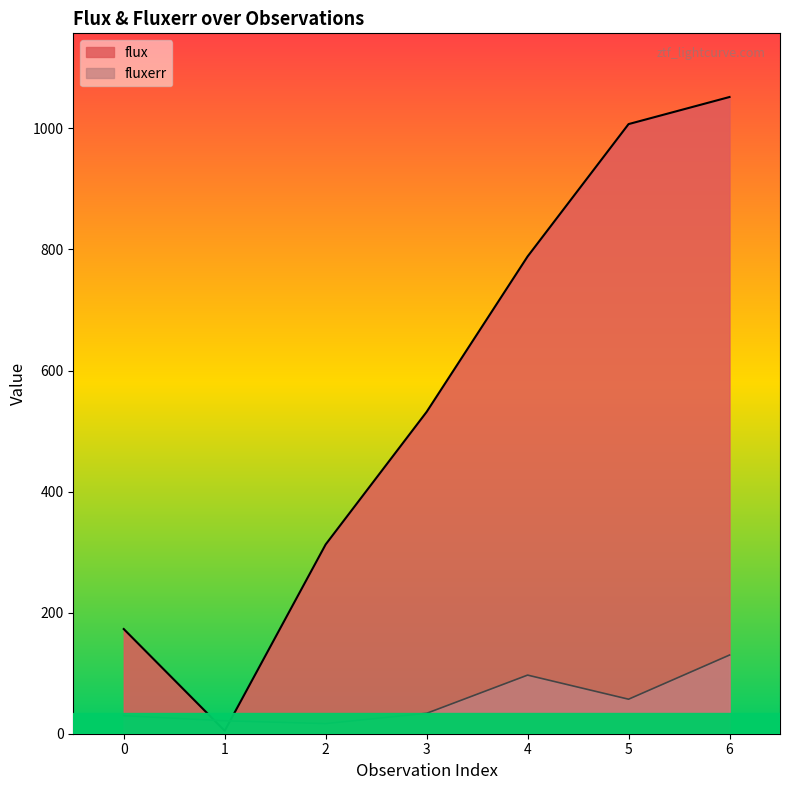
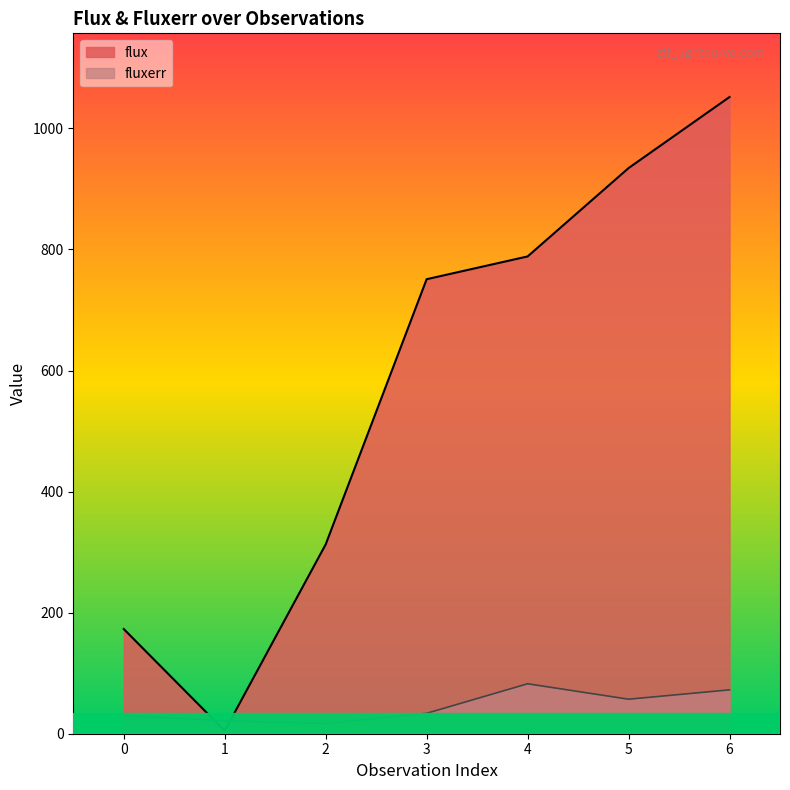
flux, 3: 530 -> 750
fluxerr, 4: 100 -> 80
flux, 5: 1010 -> 930
fluxerr, 6: 130 -> 70
